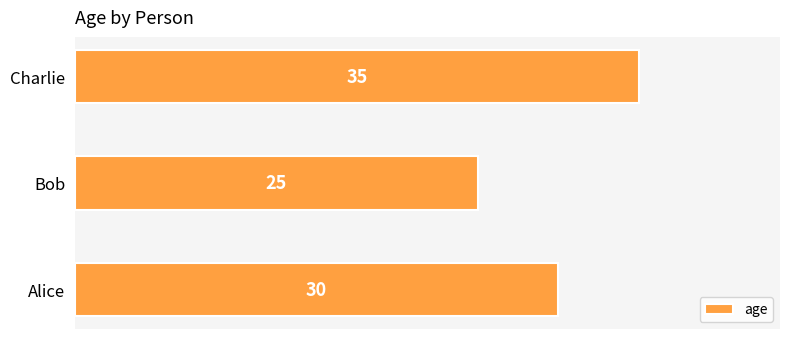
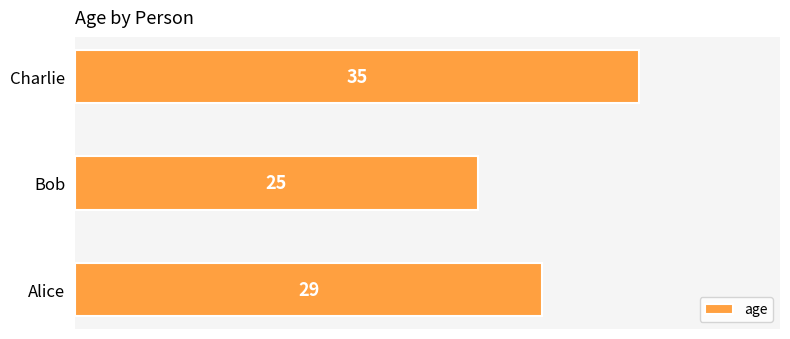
Alice: 30 -> 29
